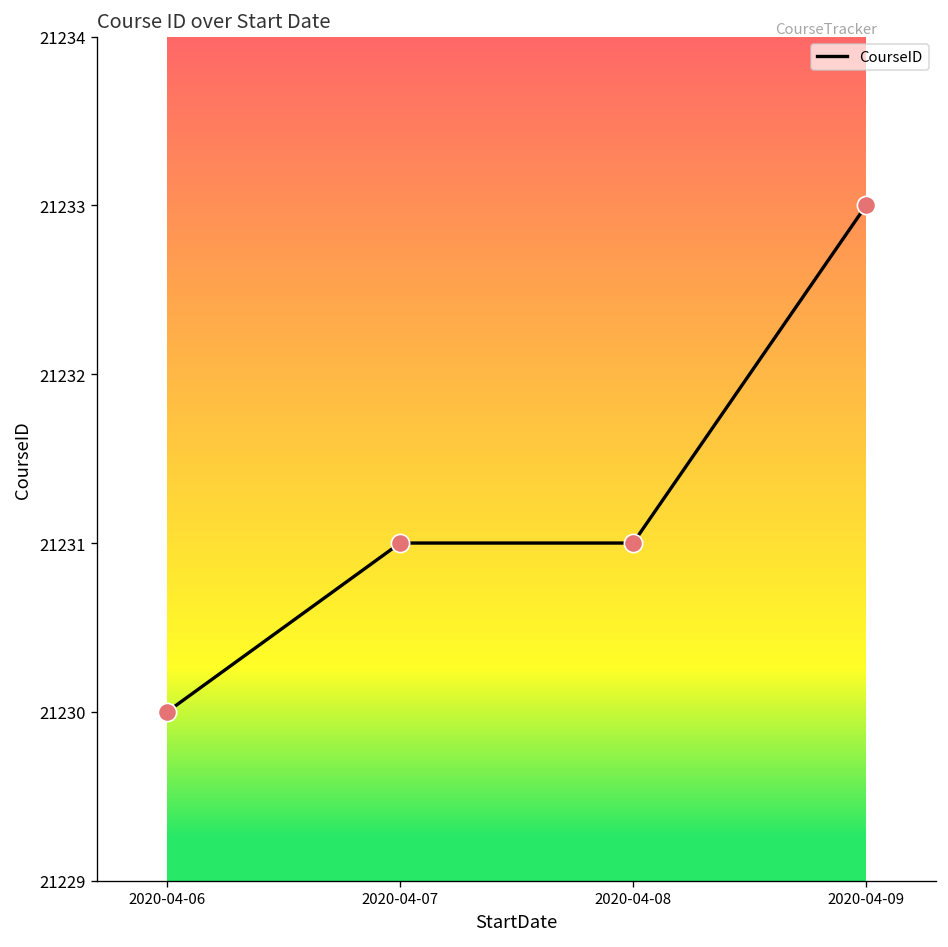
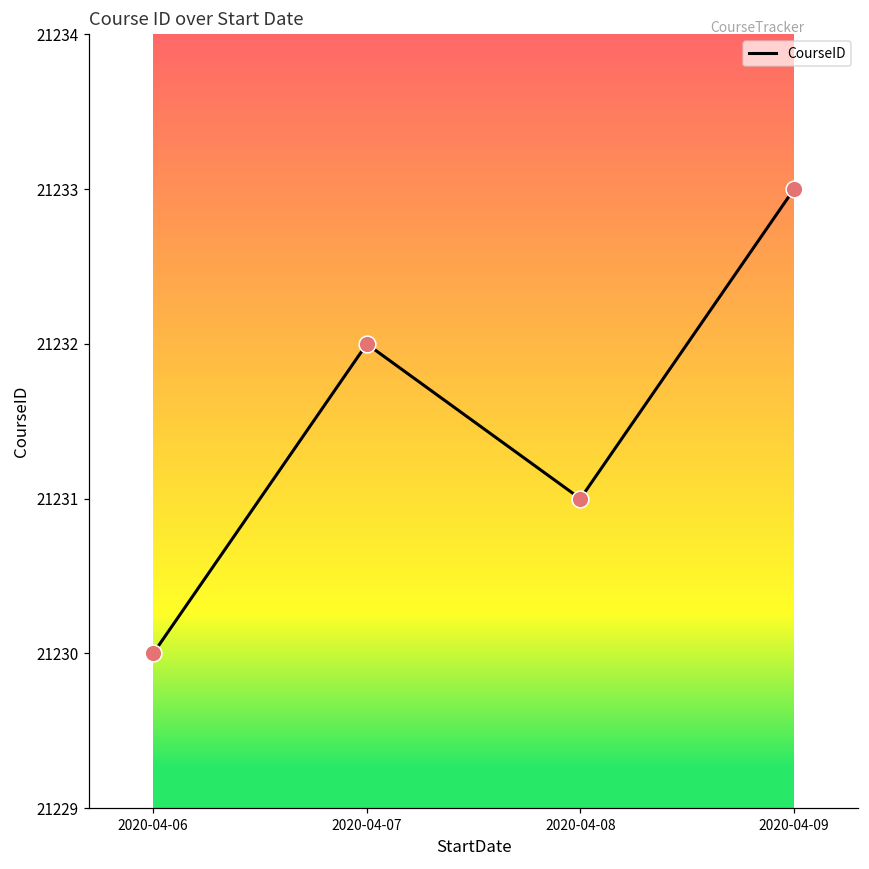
2020-04-07: 21231 -> 21232
